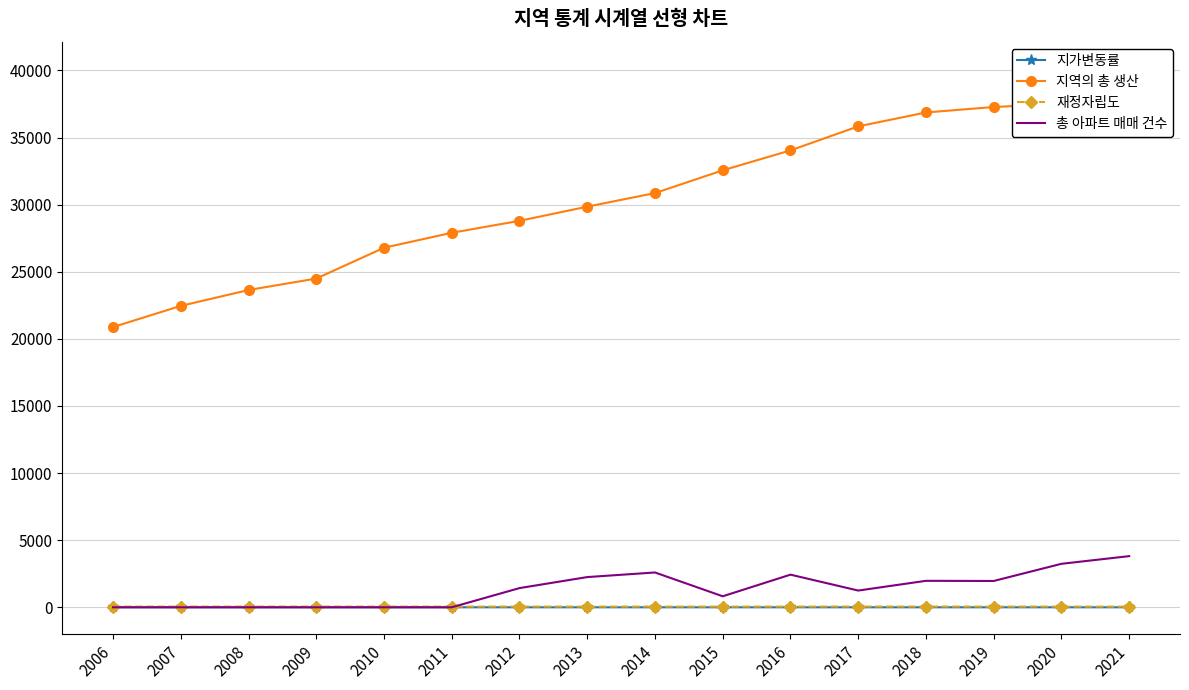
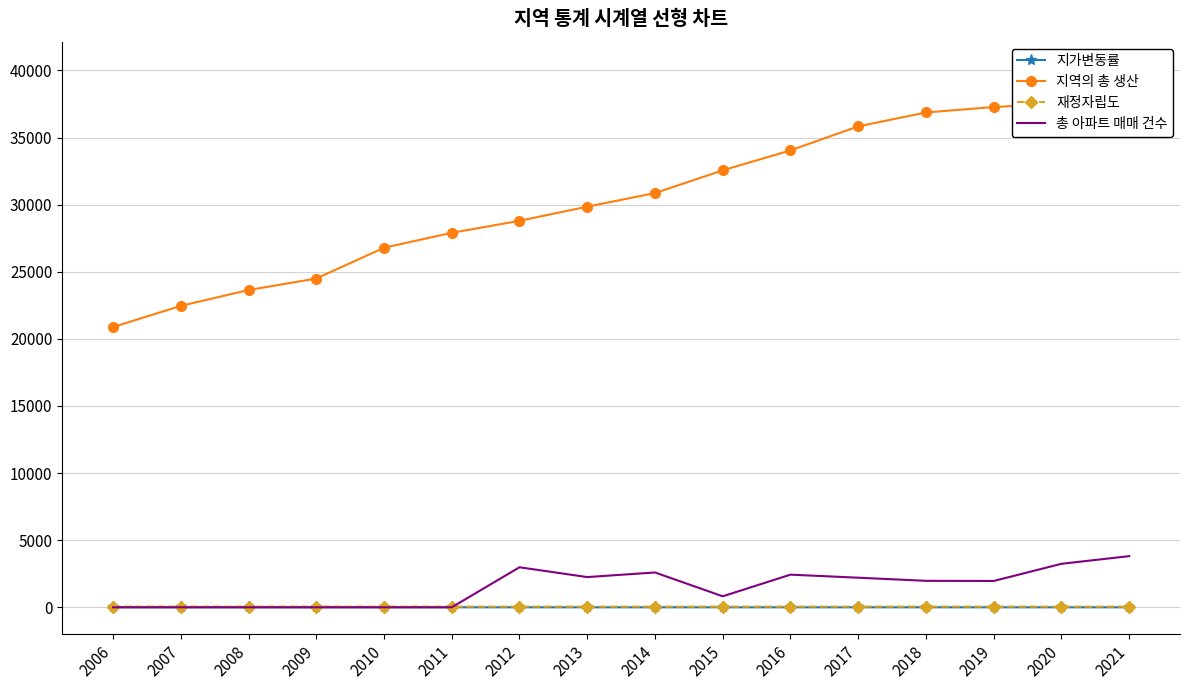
총 아파트 매매 건수, 2012: 1400 -> 3000
총 아파트 매매 건수, 2017: 1200 -> 2200
